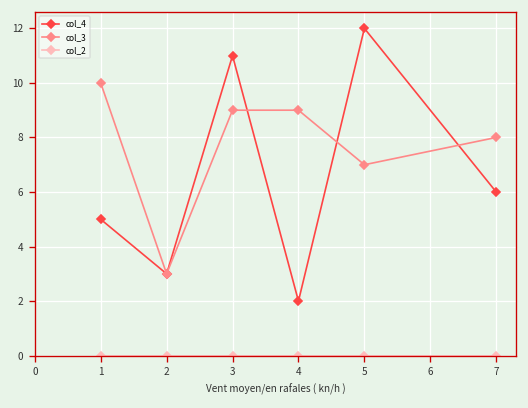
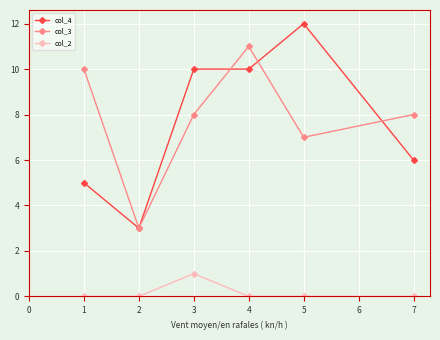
col_4, 3: 11 -> 10
col_3, 3: 9 -> 8
col_2, 3: 0 -> 1
col_4, 4: 2 -> 10
col_3, 4: 9 -> 11
